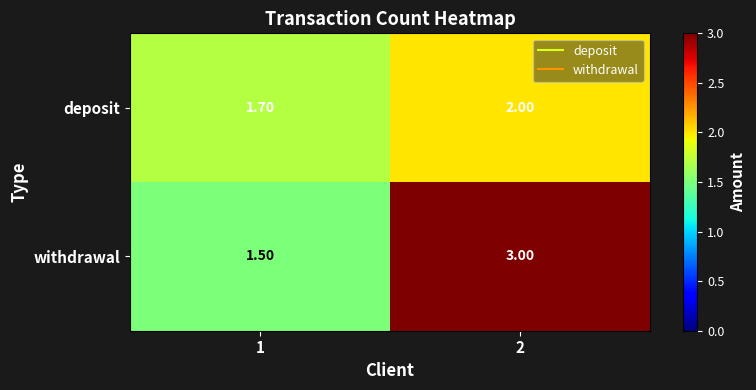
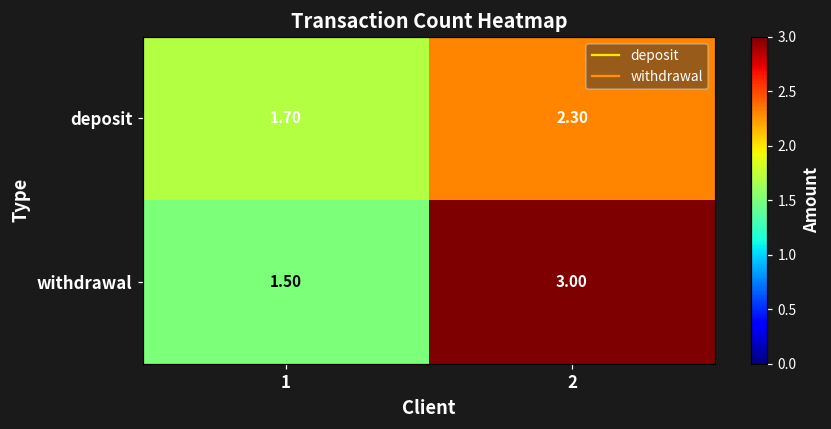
deposit, 2: 2.00 -> 2.30
